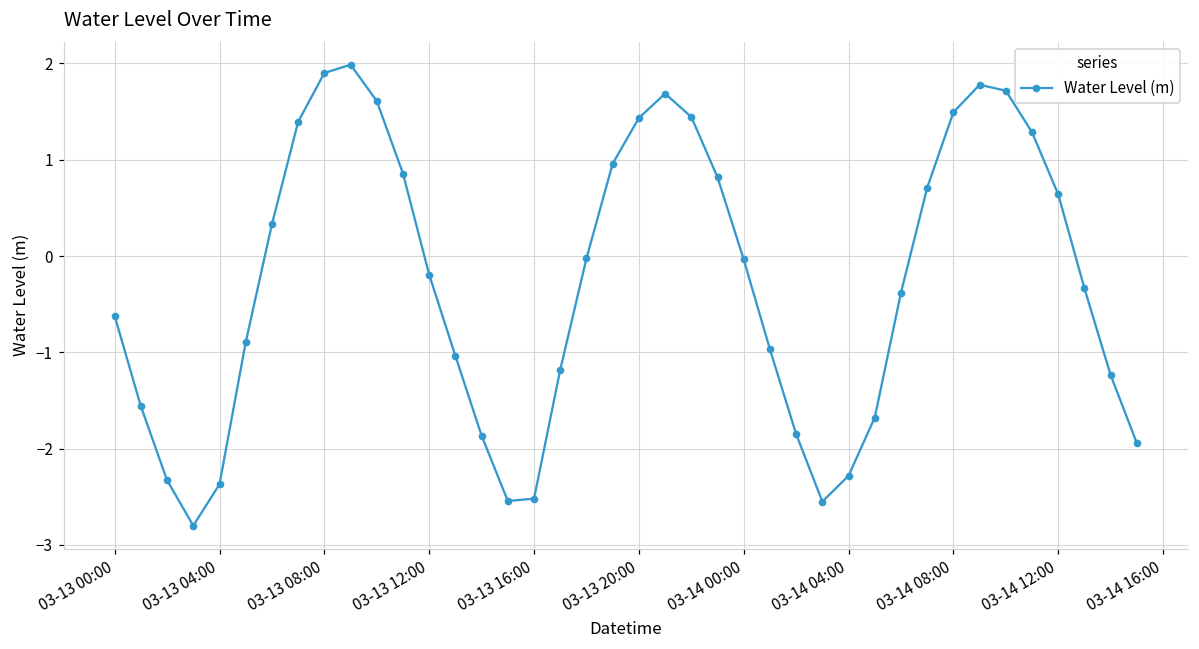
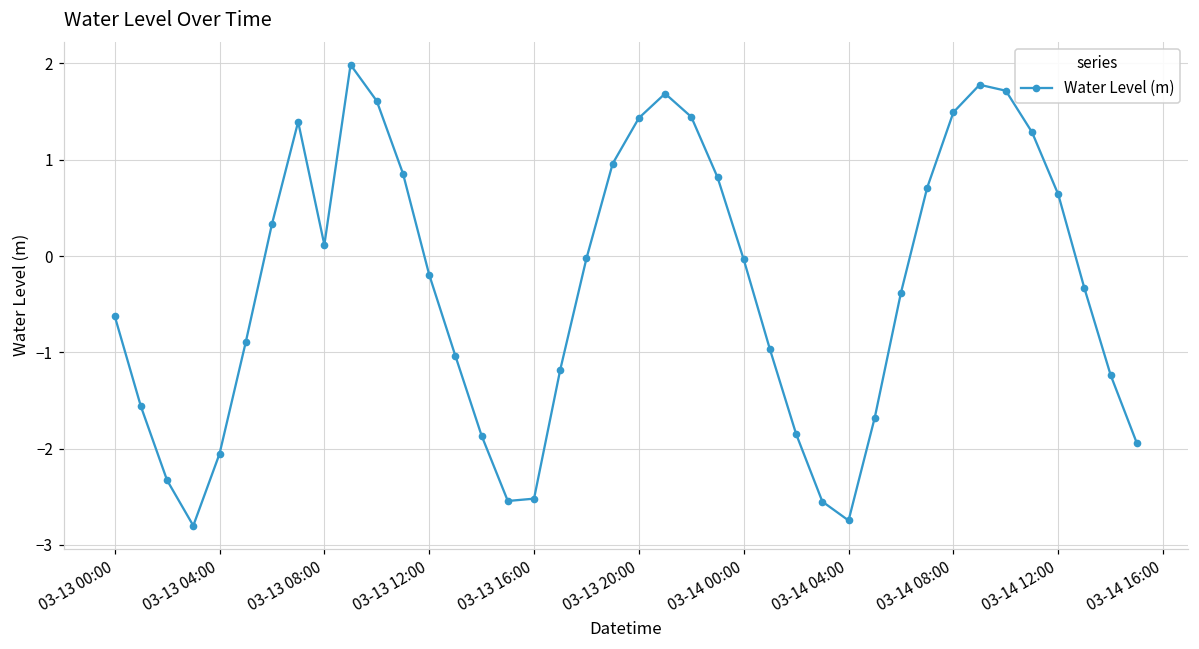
03-13 04:00: -2.4 -> -2.1
03-13 08:00: 1.9 -> 0.1
03-14 04:00: -2.3 -> -2.7
